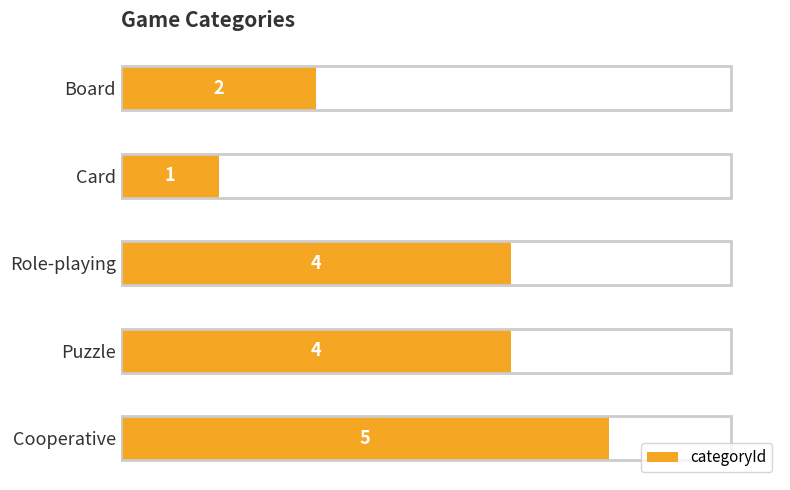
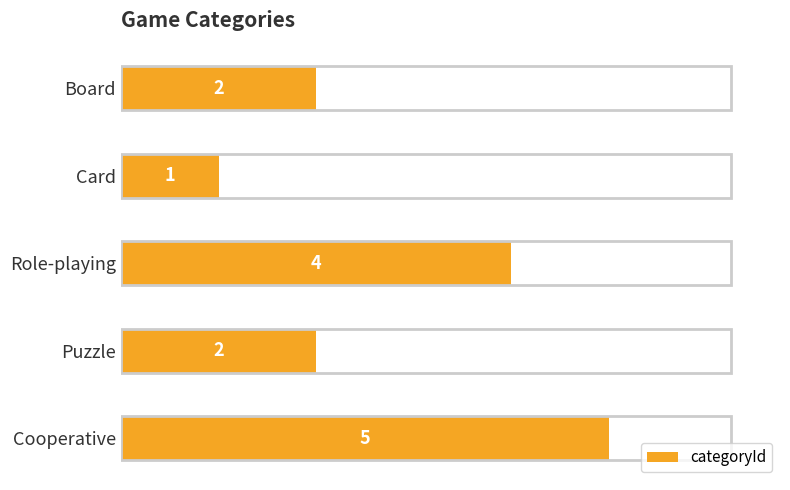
Puzzle: 4 -> 2
